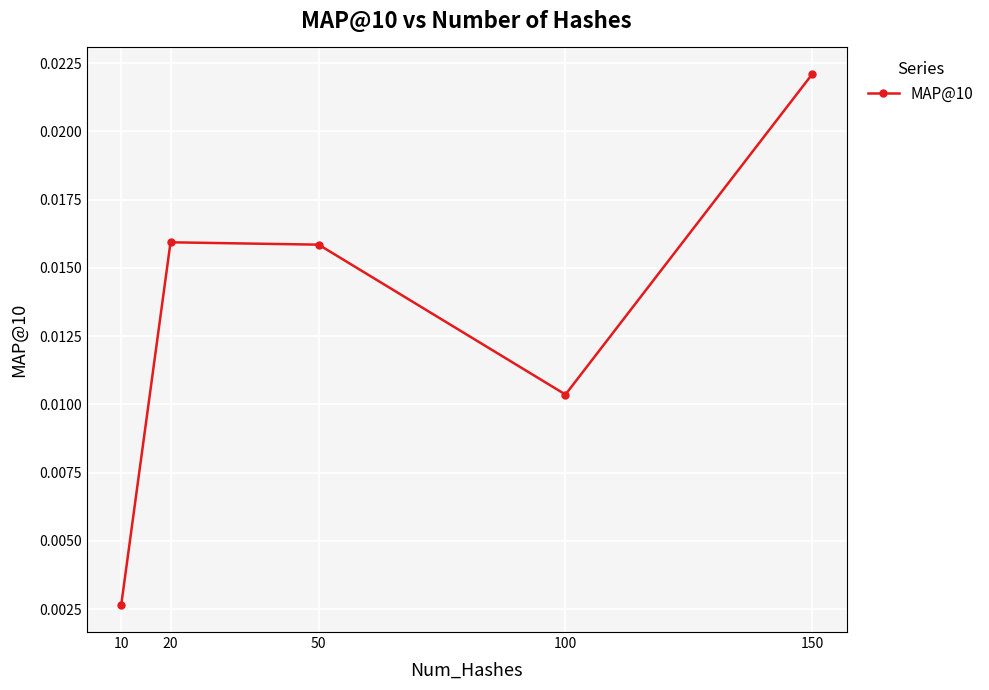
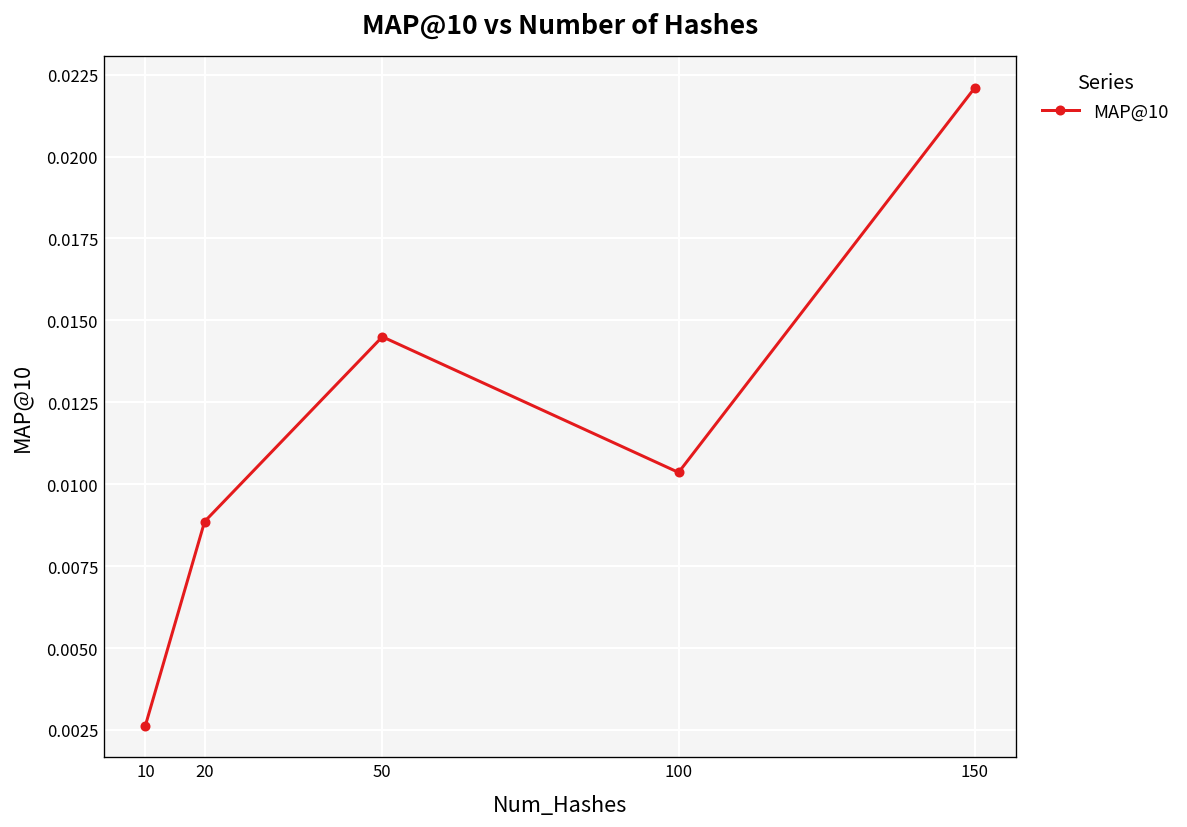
20: 0.0159 -> 0.0089
50: 0.0158 -> 0.0145
